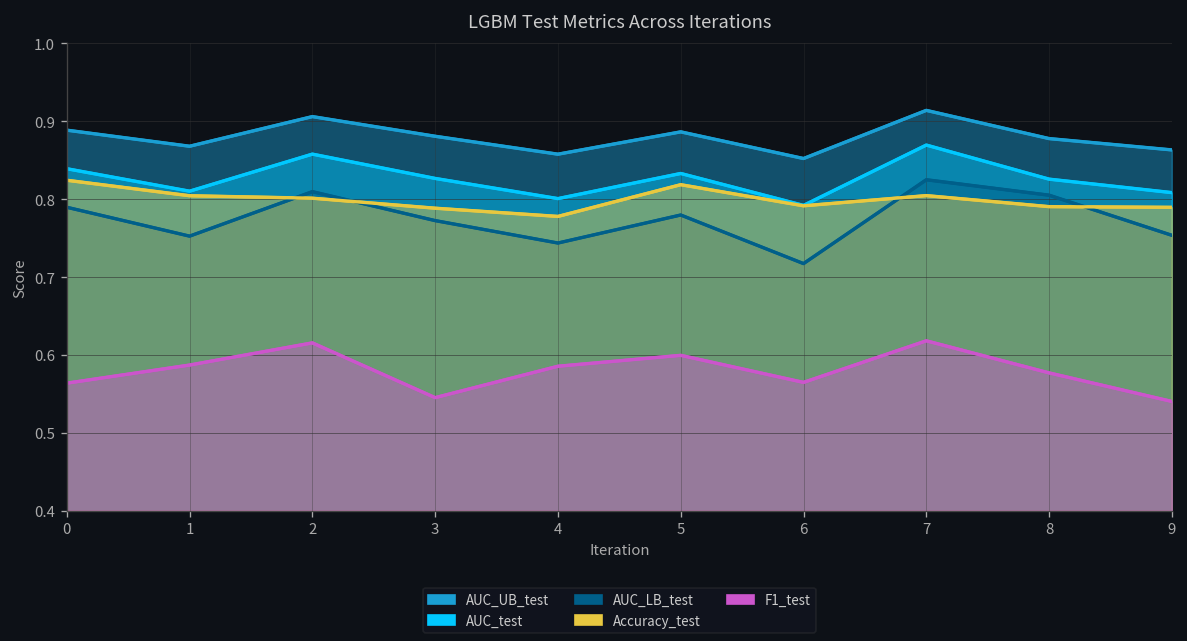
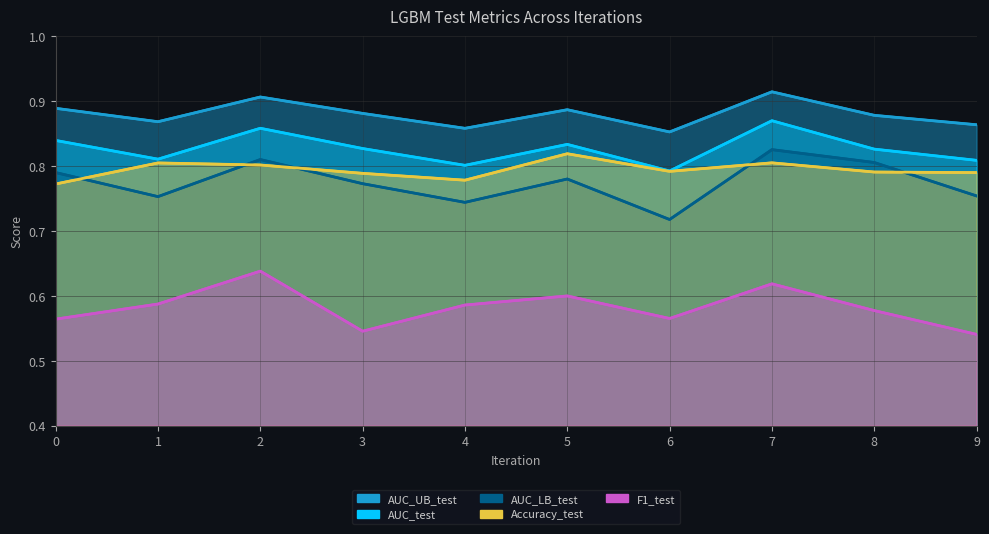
Accuracy_test, 0: 0.82 -> 0.77
F1_test, 2: 0.62 -> 0.64
